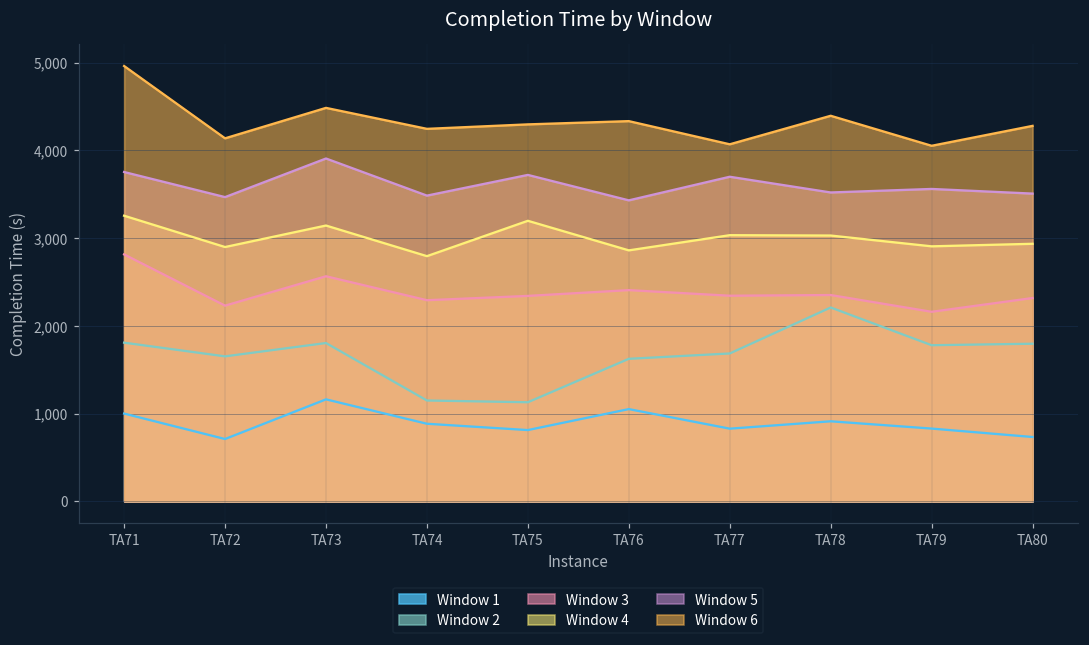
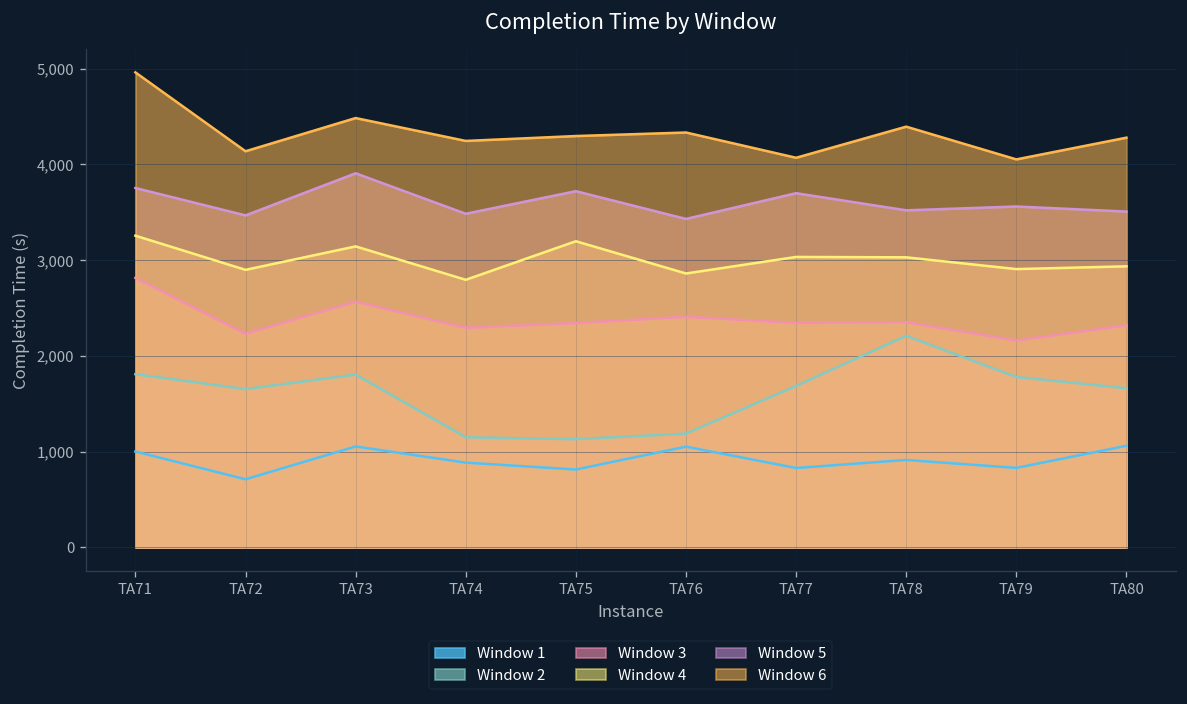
Window 1, TA73: 1,200 -> 1,100
Window 2, TA76: 1,600 -> 1,200
Window 1, TA80: 700 -> 1,100
Window 2, TA80: 1,800 -> 1,700
